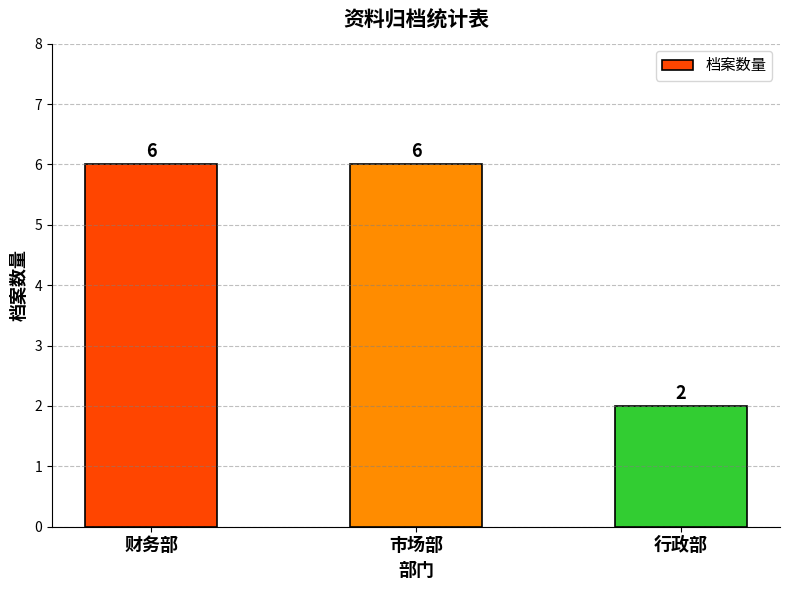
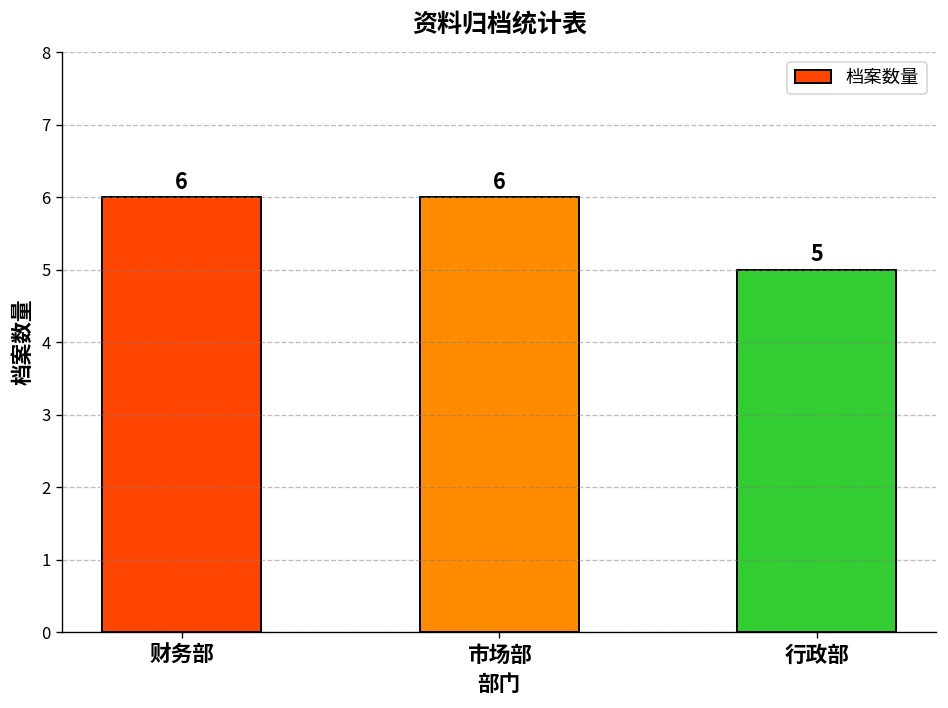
行政部: 2 -> 5
